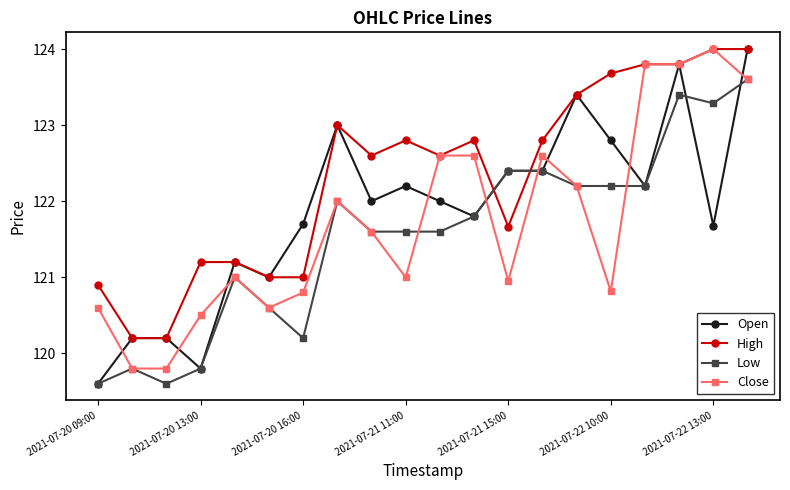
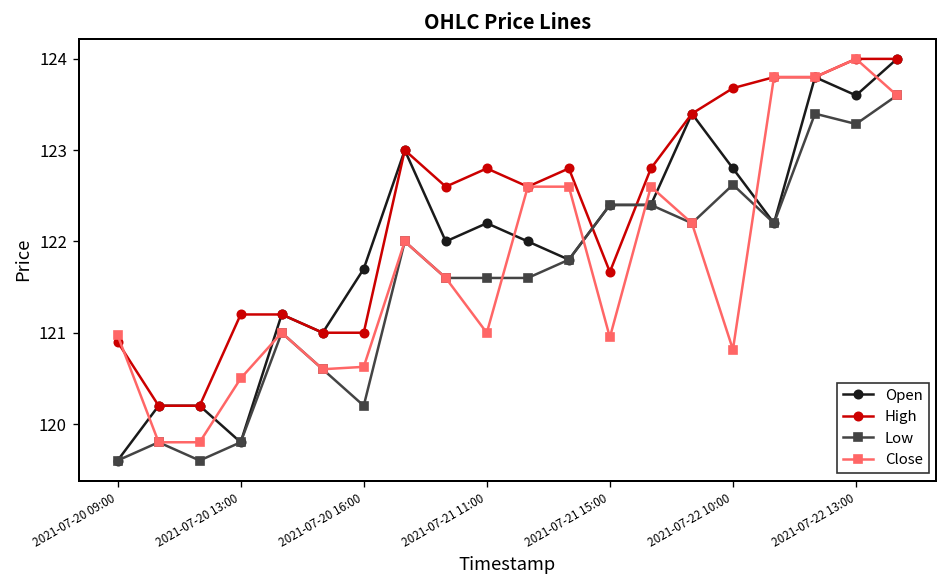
Close, 2021-07-20 09:00: 120.6 -> 121.0
Close, 2021-07-20 16:00: 120.8 -> 120.6
Low, 2021-07-22 10:00: 122.2 -> 122.6
Open, 2021-07-22 13:00: 121.7 -> 123.6
